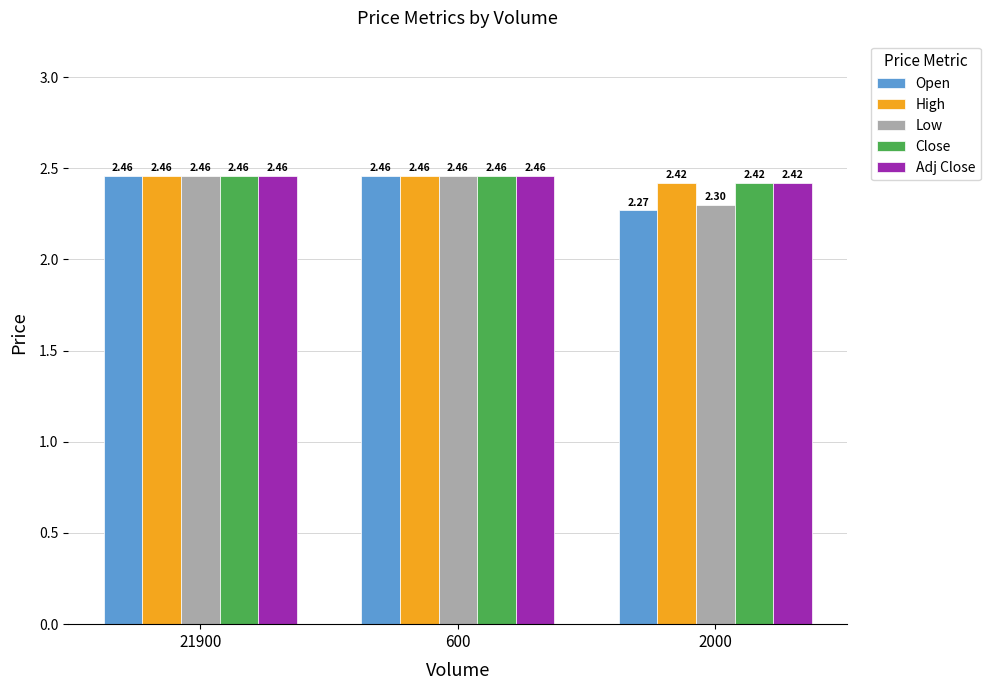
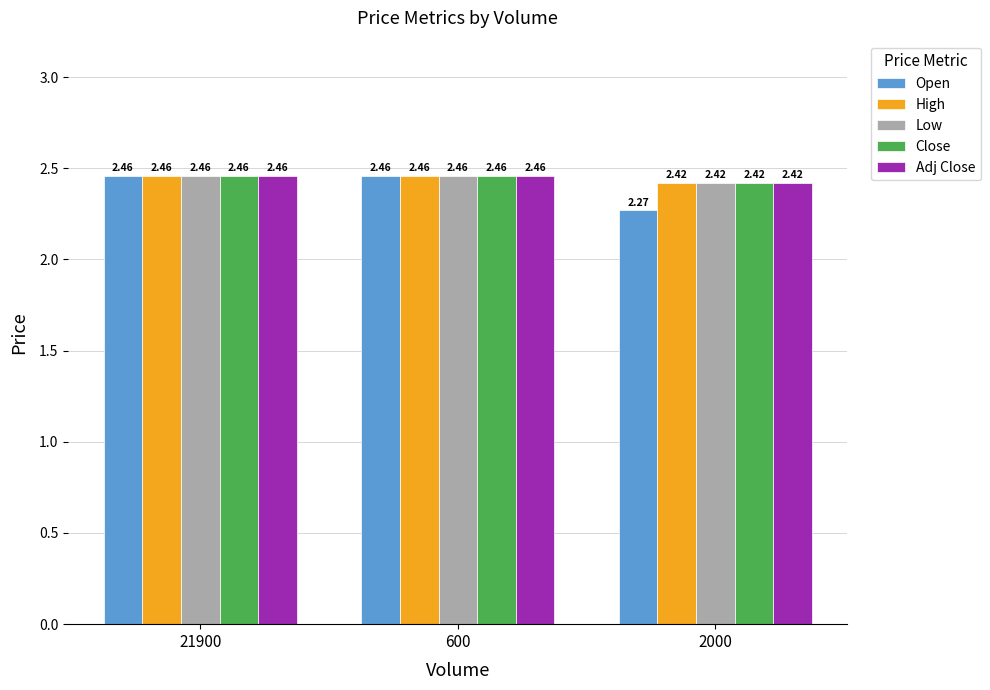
Low, 2000: 2.30 -> 2.42
